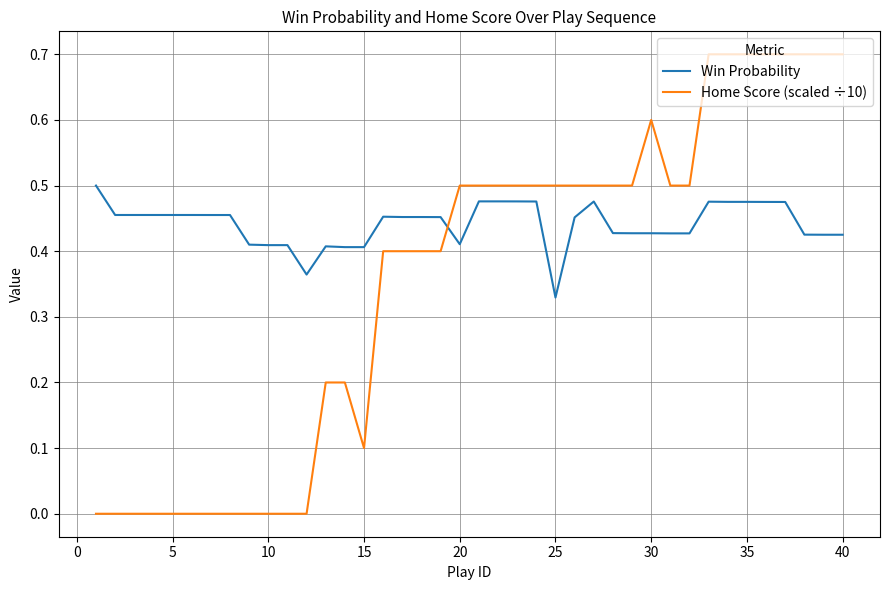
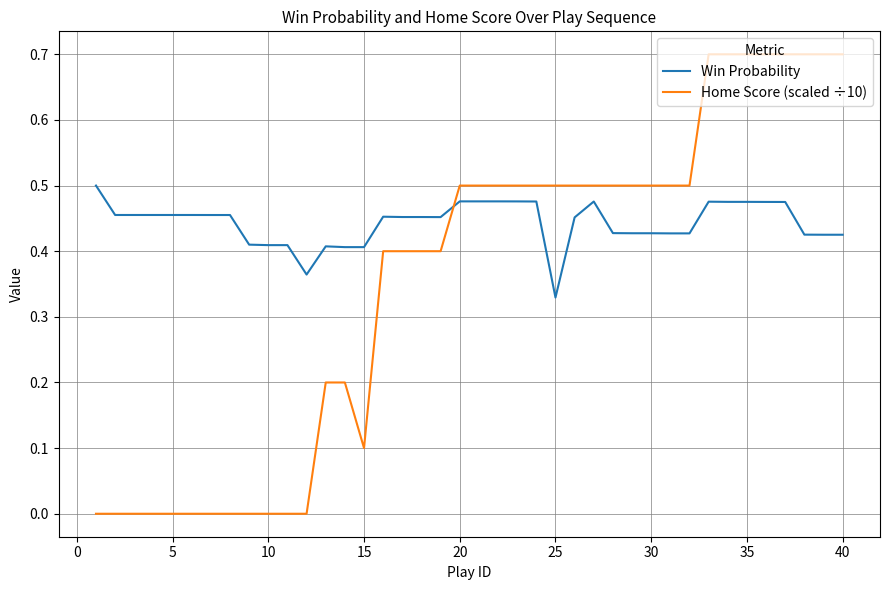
Win Probability, 20: 0.41 -> 0.48
Home Score (scaled ÷10), 30: 0.60 -> 0.50
